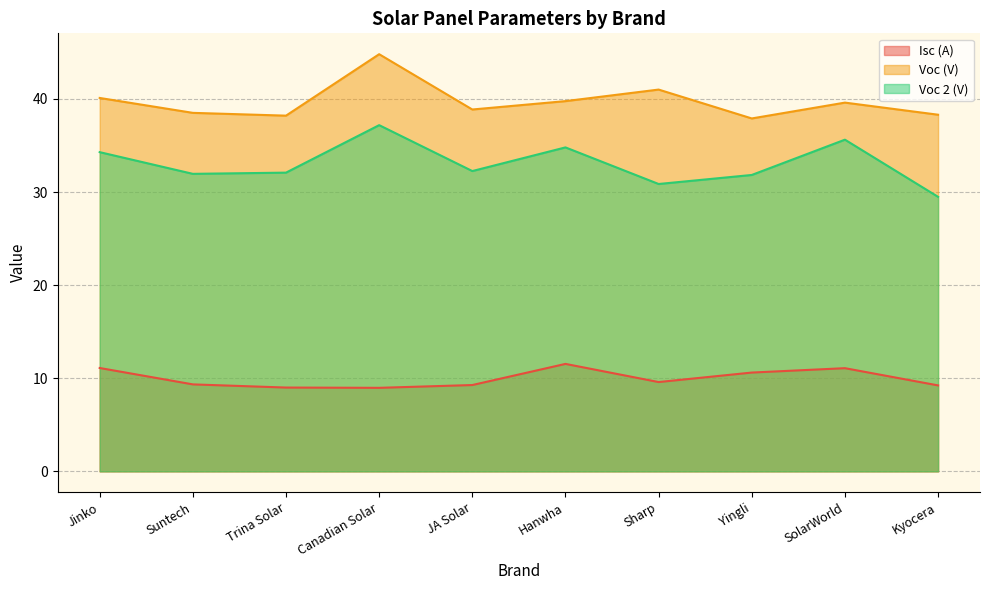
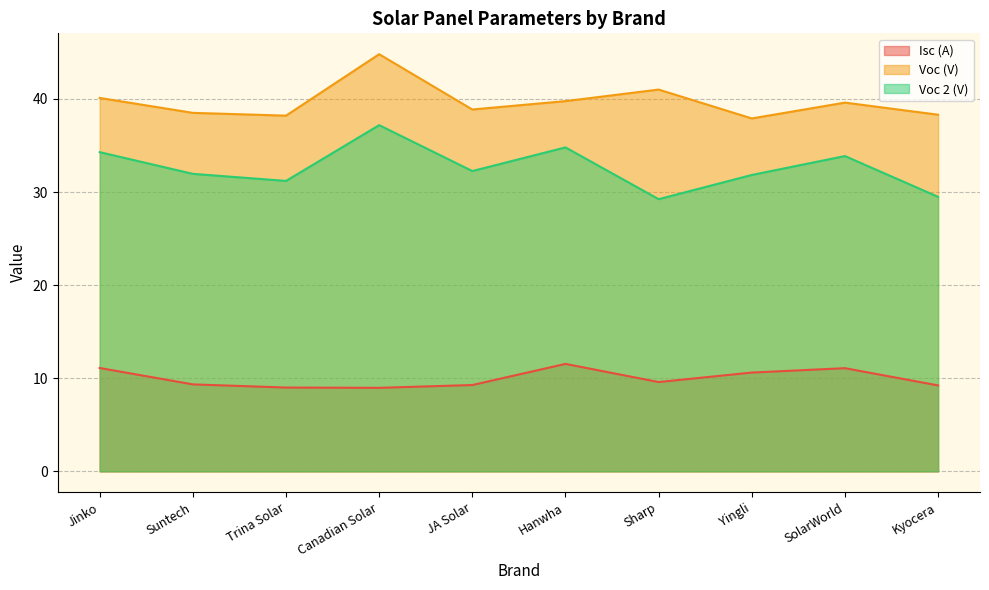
Voc 2 (V), Trina Solar: 32 -> 31
Voc 2 (V), Sharp: 31 -> 29
Voc 2 (V), SolarWorld: 36 -> 34
